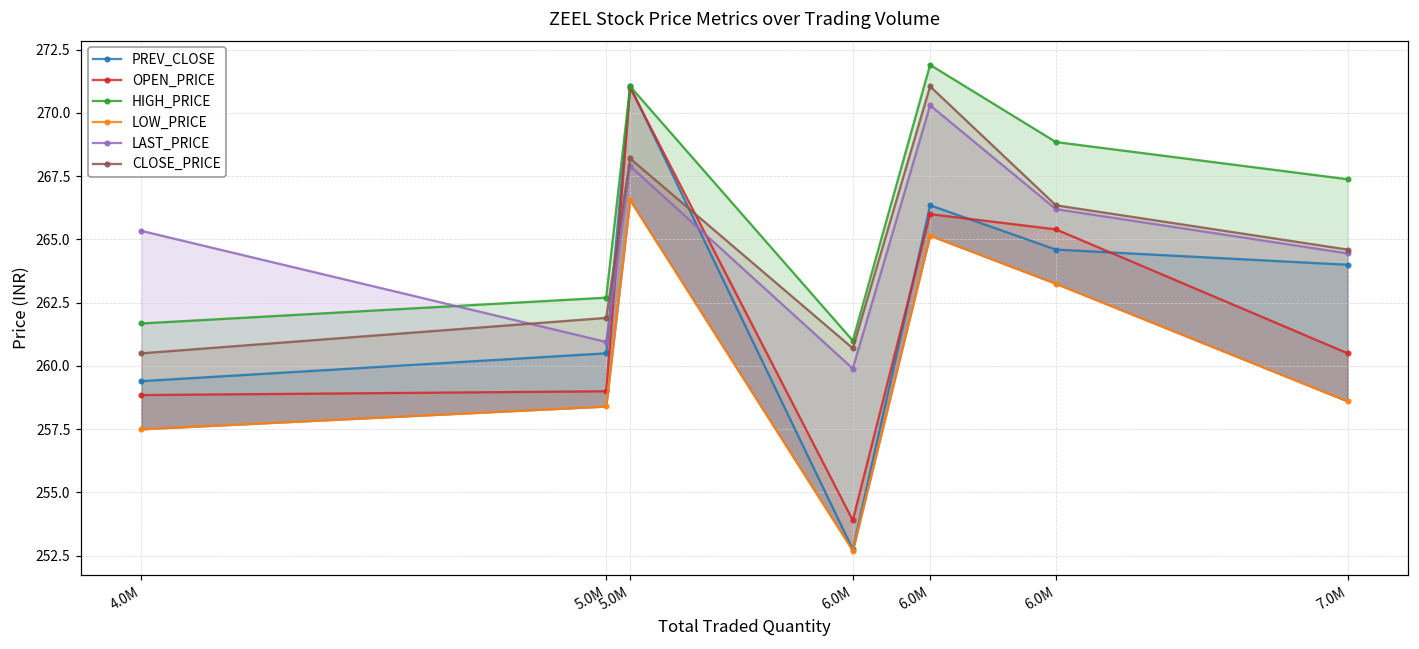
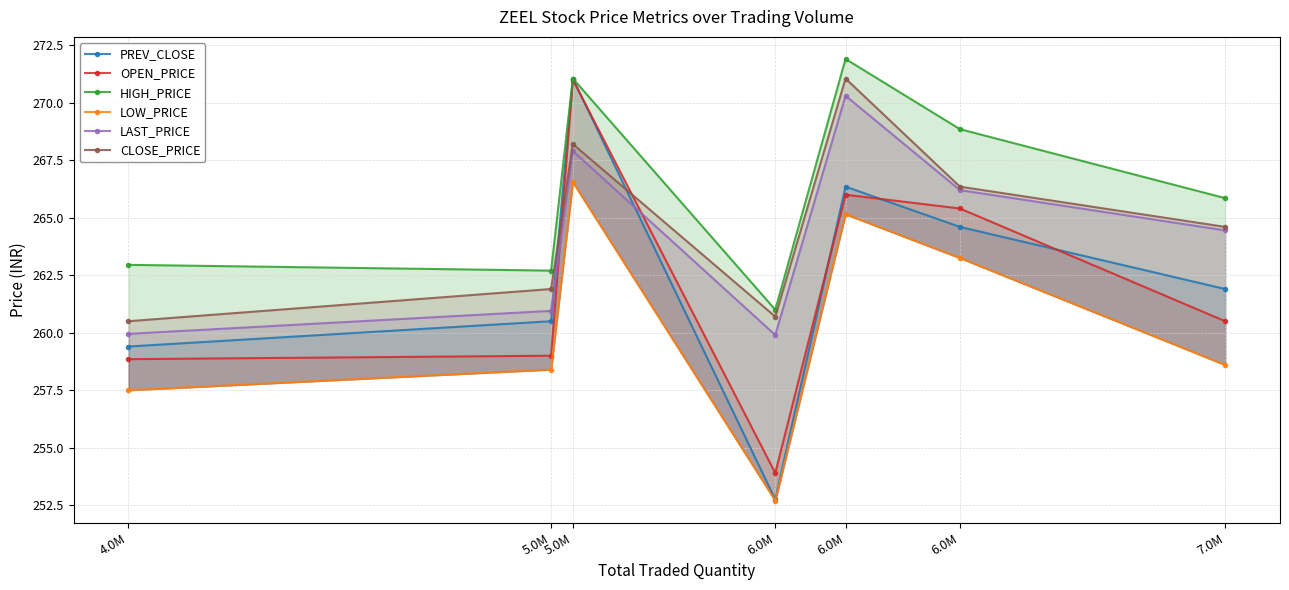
HIGH_PRICE, 4.0M: 261.7 -> 263.0
LAST_PRICE, 4.0M: 265.3 -> 260.0
PREV_CLOSE, 7.0M: 264.0 -> 261.9
HIGH_PRICE, 7.0M: 267.4 -> 265.9
